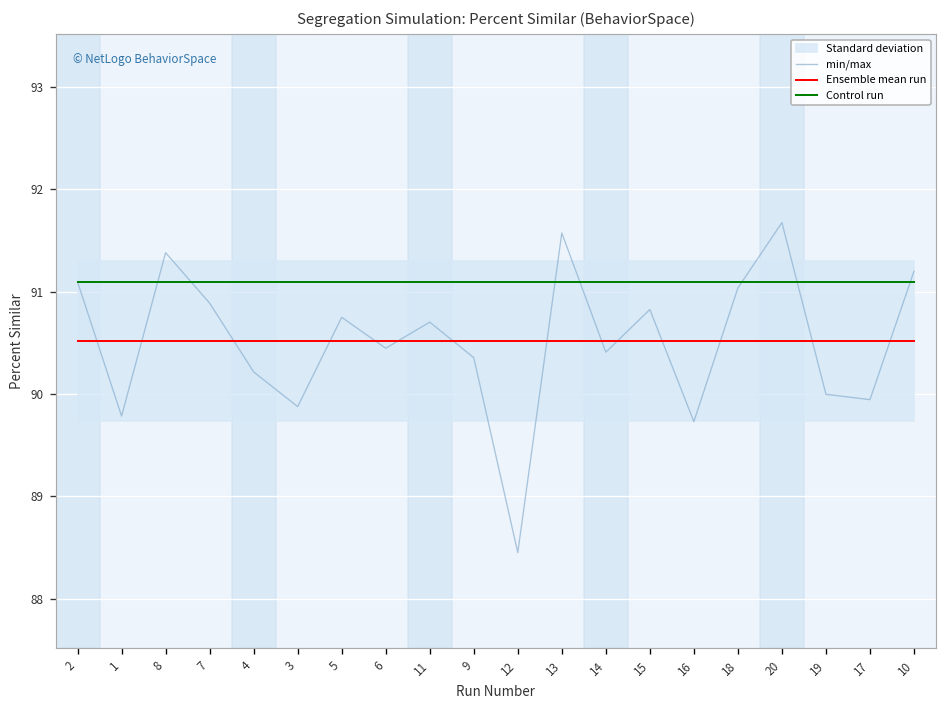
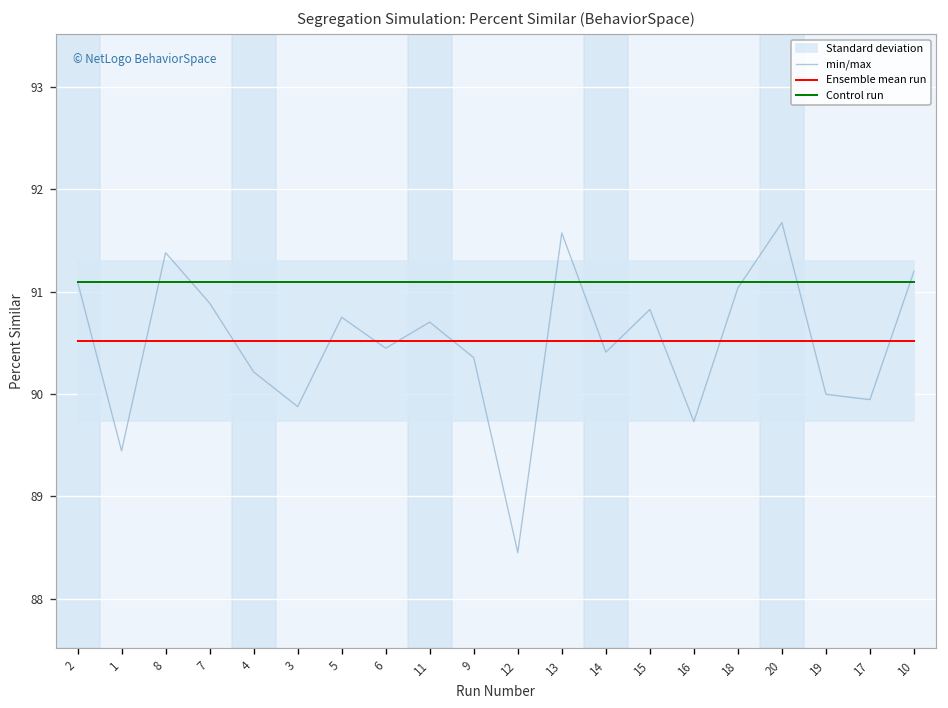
min/max, 1: 89.8 -> 89.4
